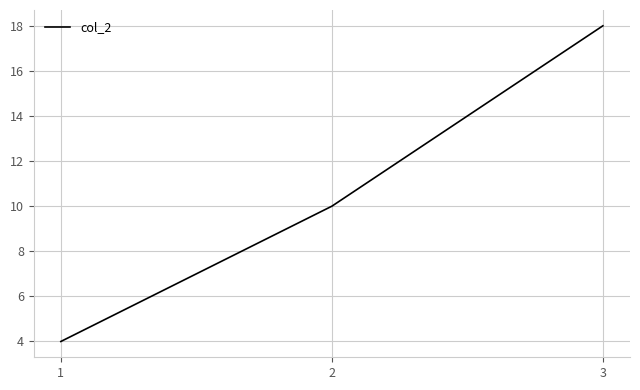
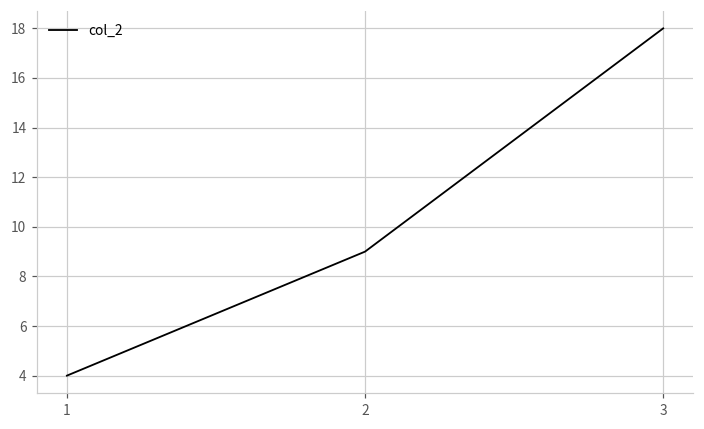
2: 10 -> 9
